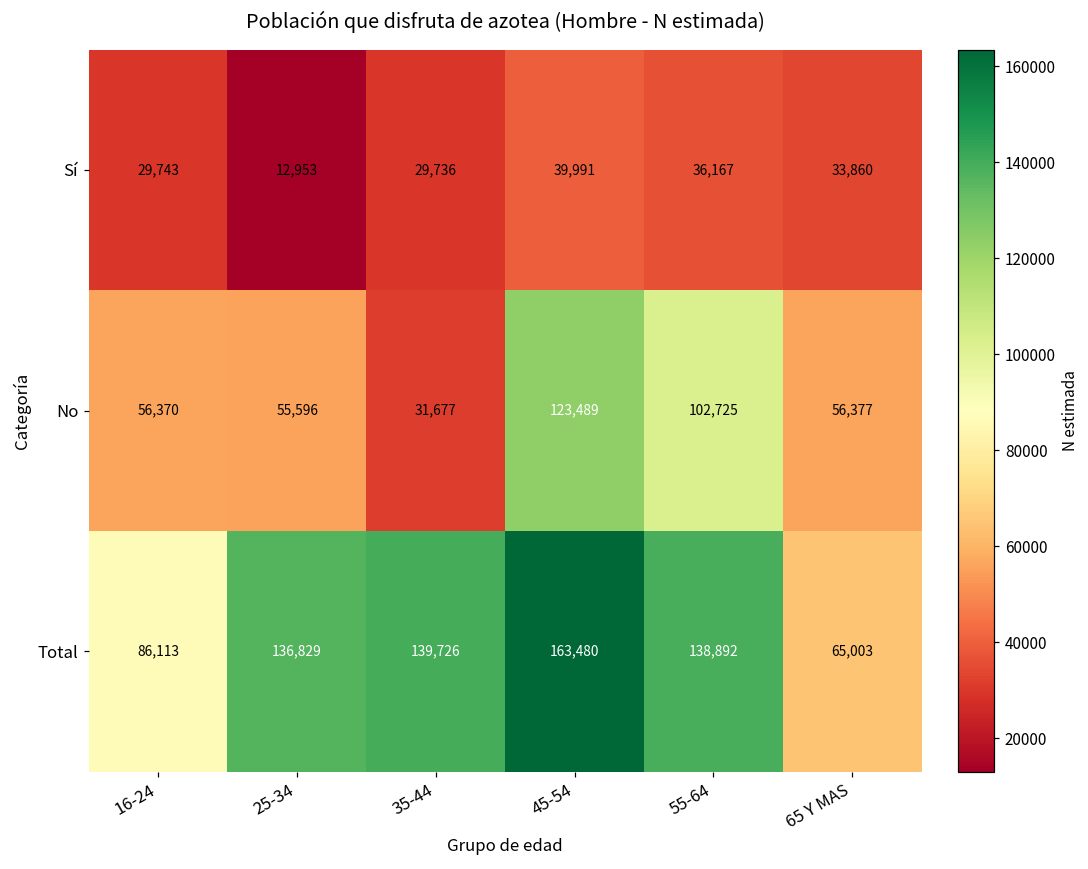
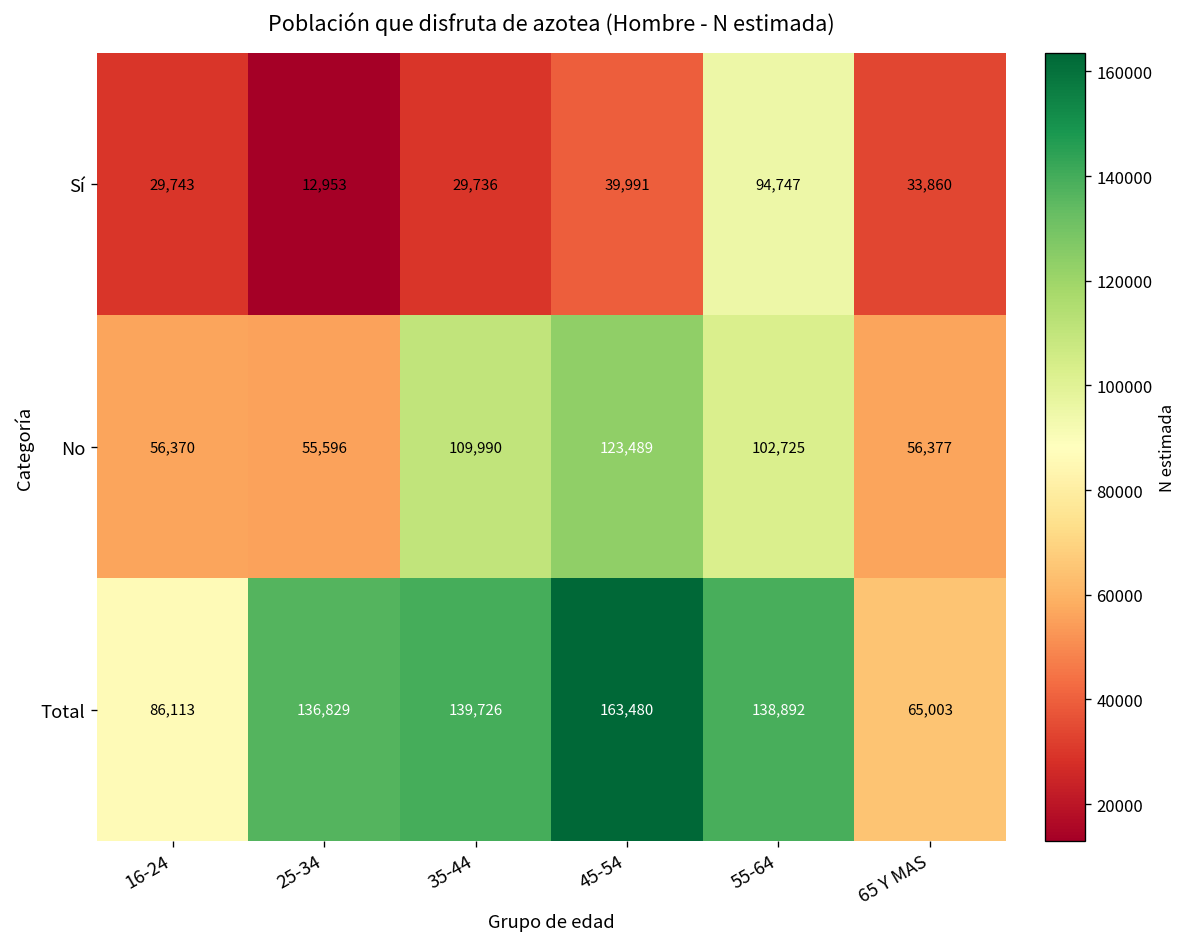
Sí, 55-64: 36,167 -> 94,747
No, 35-44: 31,677 -> 109,990
